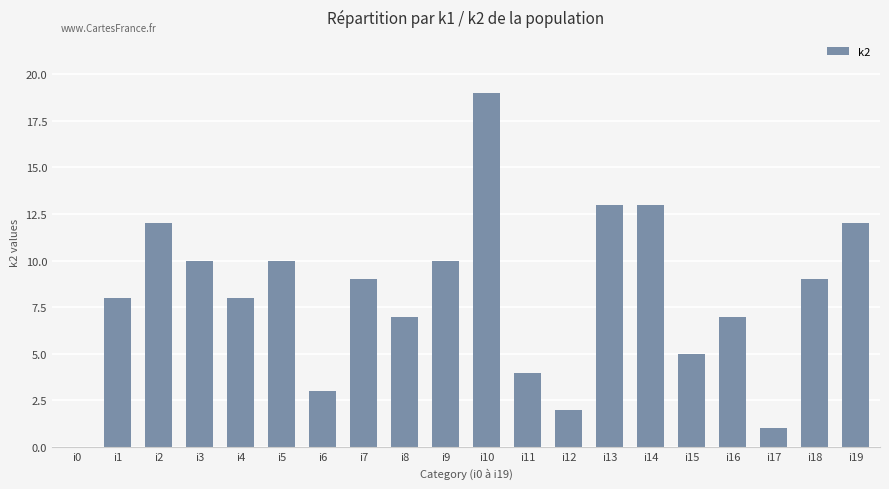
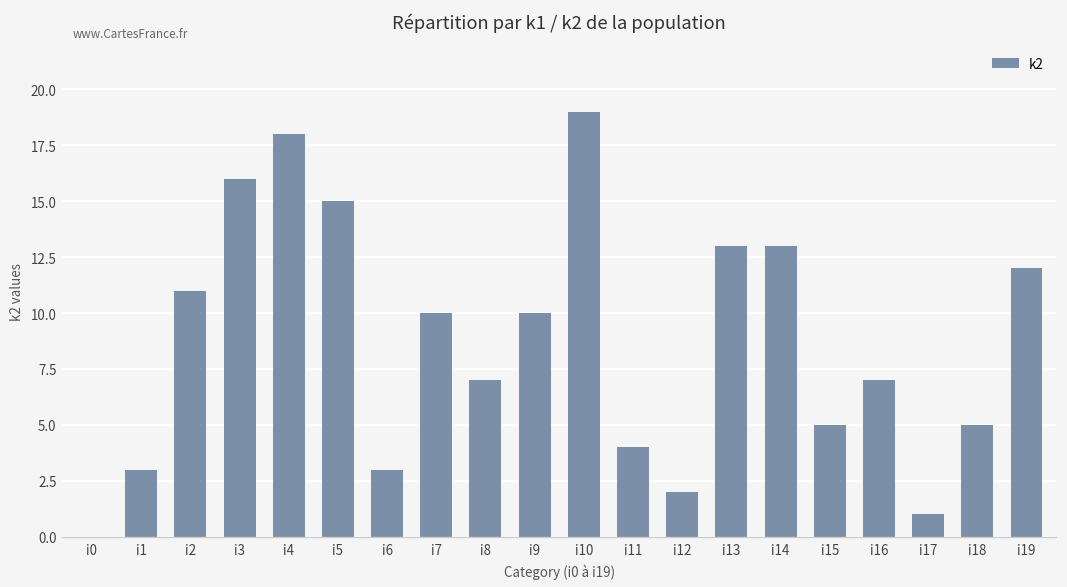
i1: 8 -> 3
i2: 12 -> 11
i3: 10 -> 16
i4: 8 -> 18
i5: 10 -> 15
i7: 9 -> 10
i18: 9 -> 5
